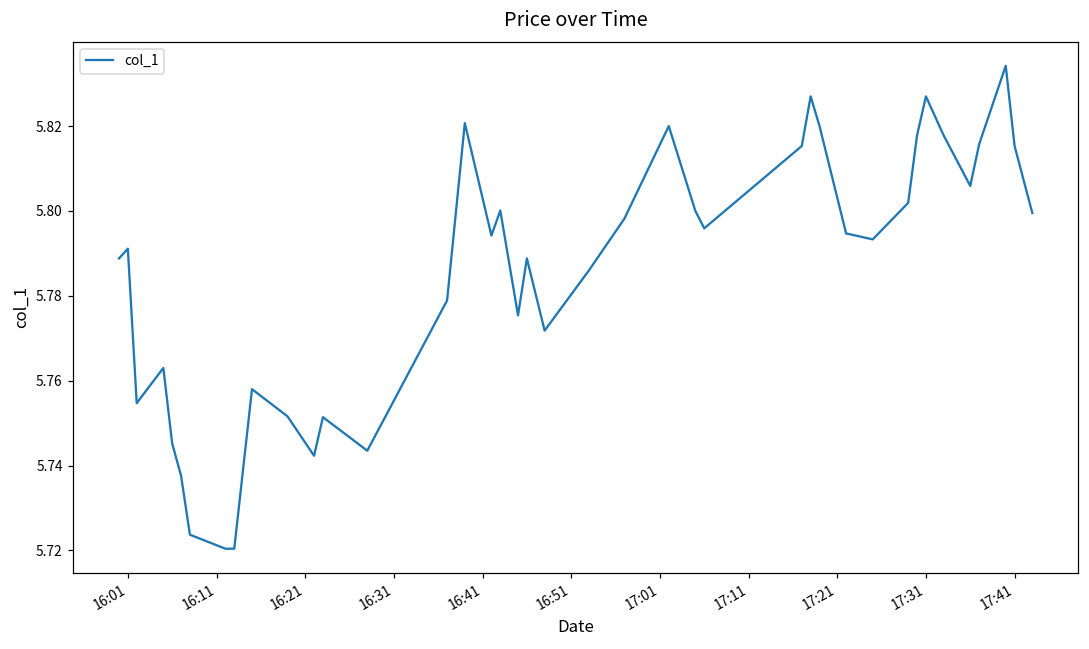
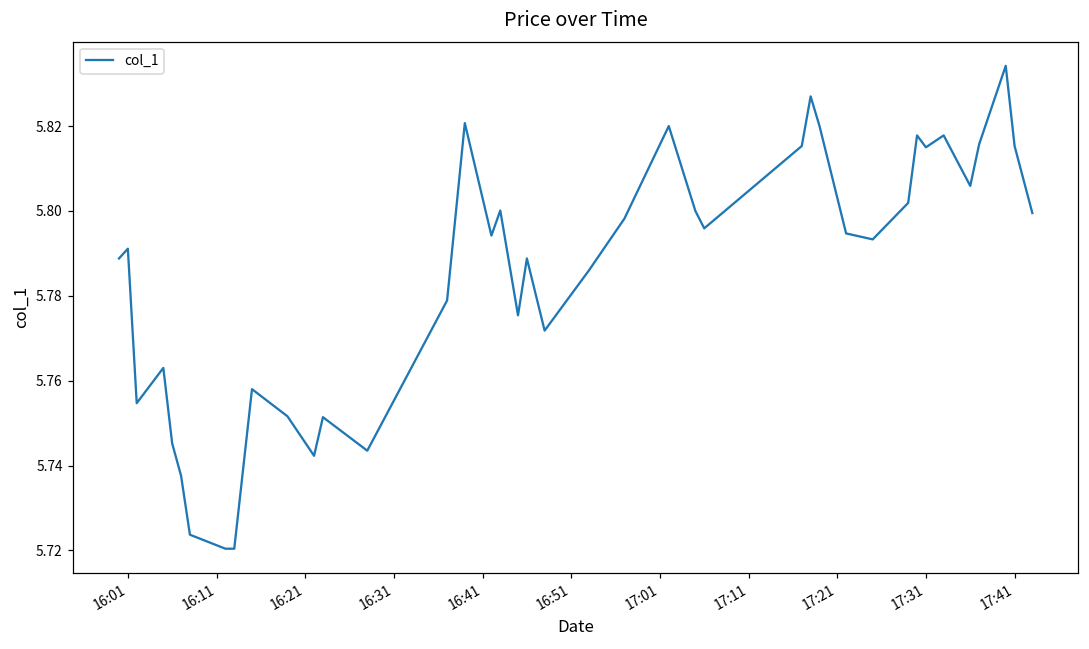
17:31: 5.827 -> 5.815
